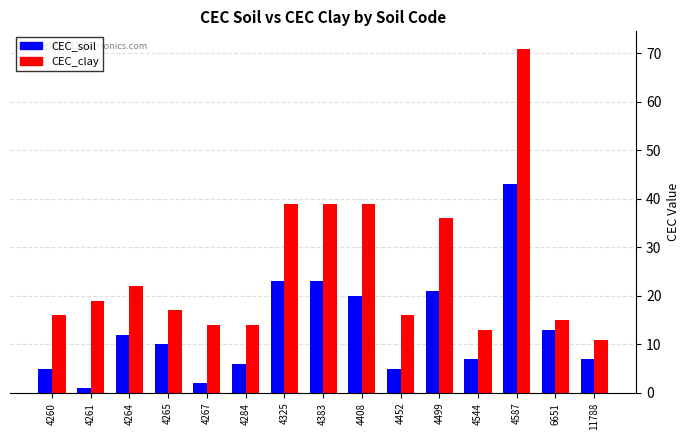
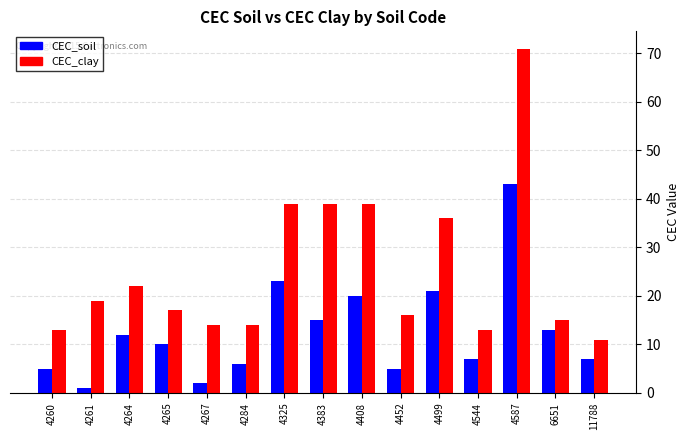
CEC_clay, 4260: 16 -> 13
CEC_soil, 4383: 23 -> 15
